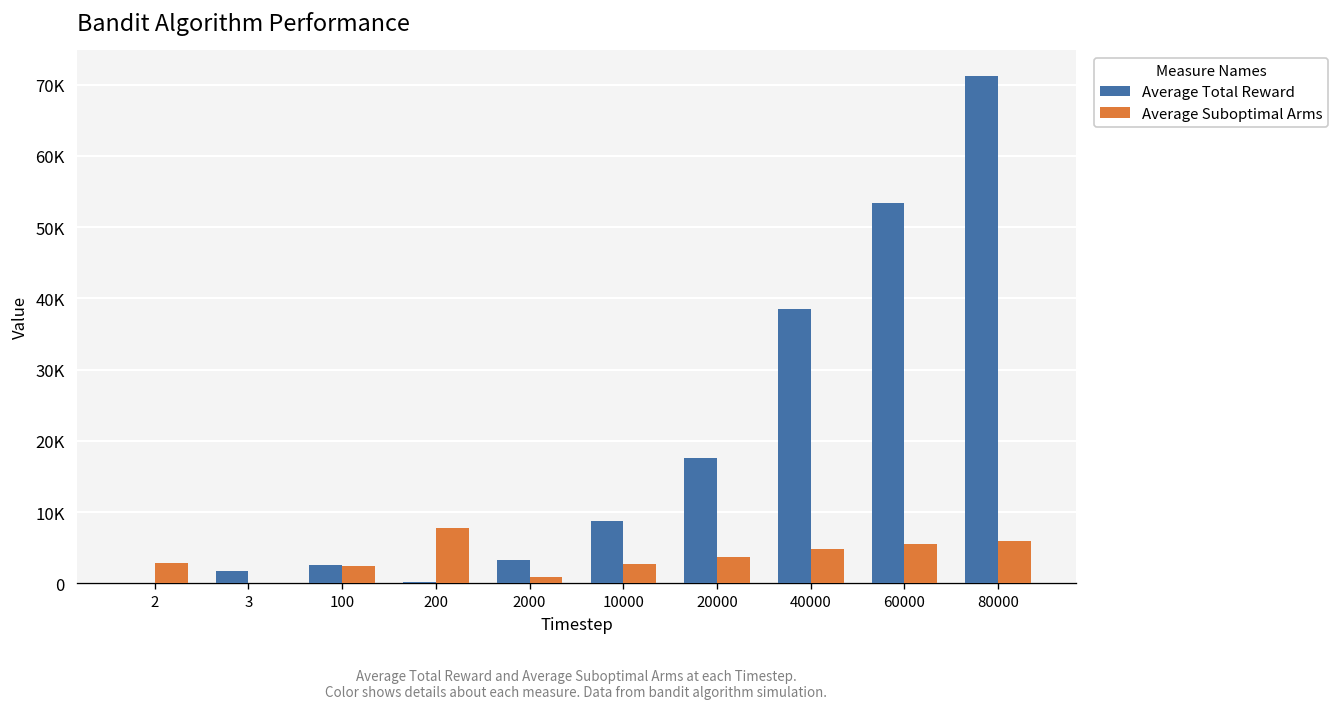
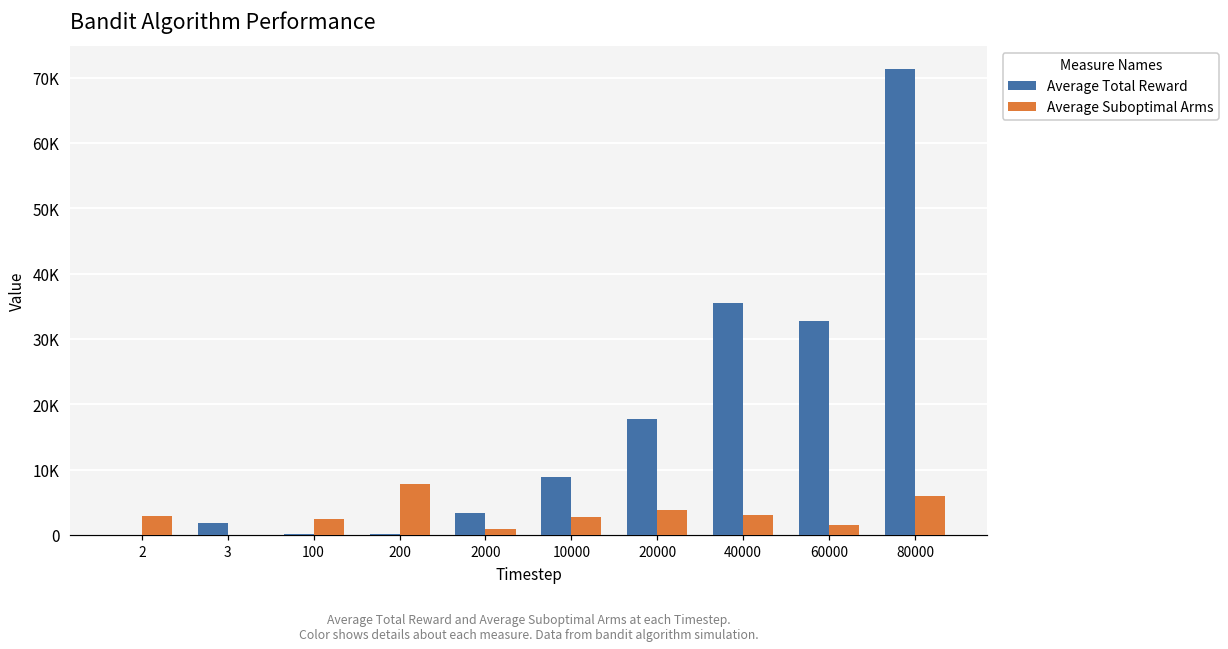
Average Total Reward, 100: 3000 -> 0
Average Total Reward, 40000: 39000 -> 36000
Average Suboptimal Arms, 40000: 5000 -> 3000
Average Total Reward, 60000: 53000 -> 33000
Average Suboptimal Arms, 60000: 5000 -> 1000
